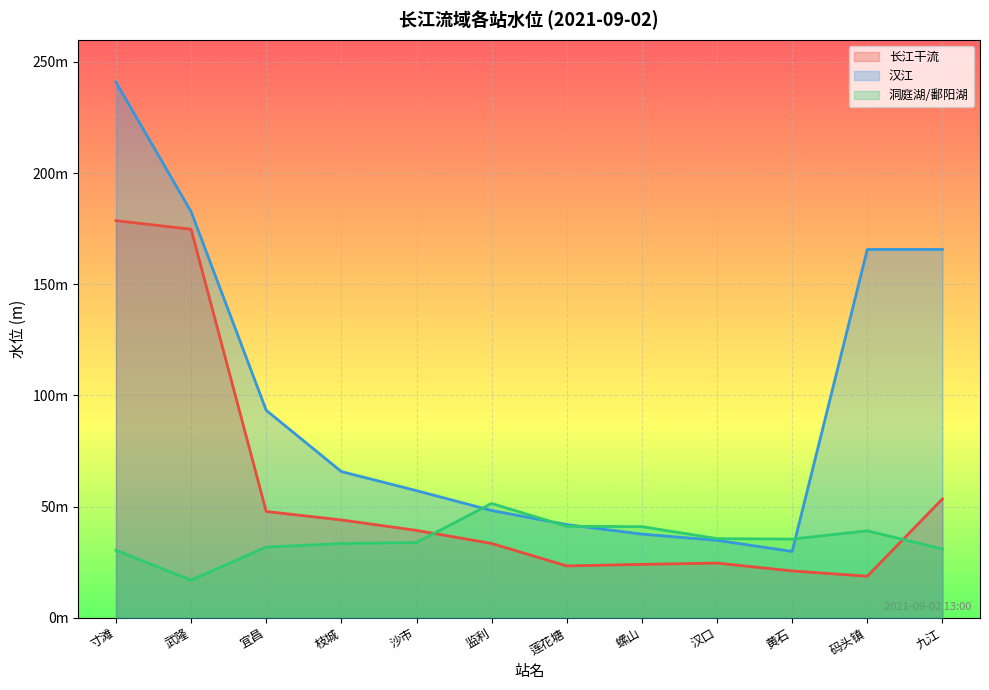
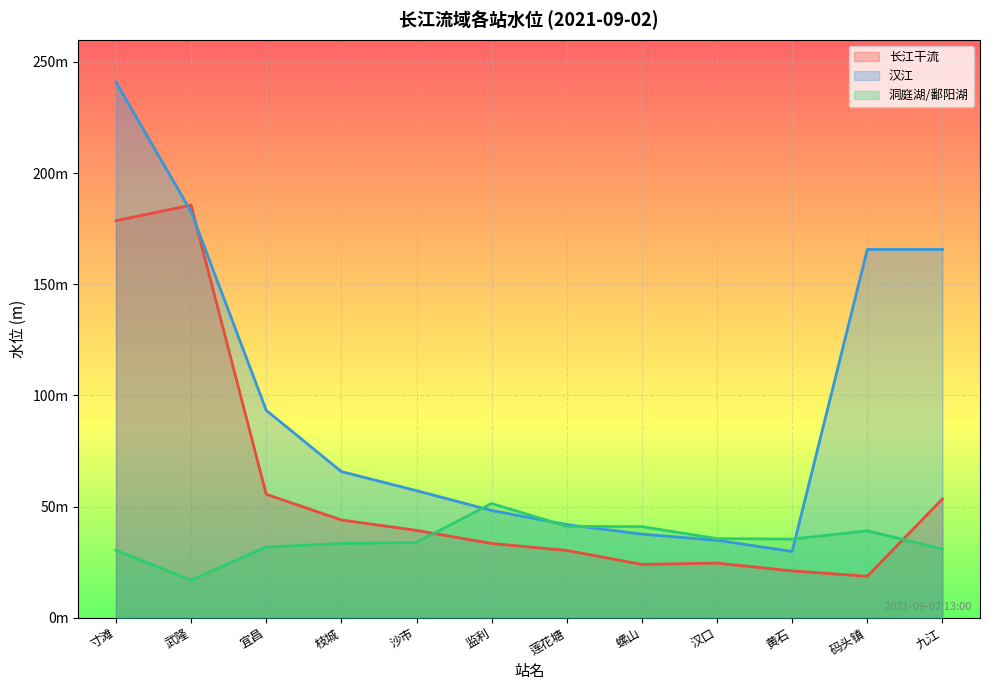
长江干流, 武隆: 175m -> 186m
长江干流, 宜昌: 48m -> 56m
长江干流, 莲花塘: 23m -> 30m
